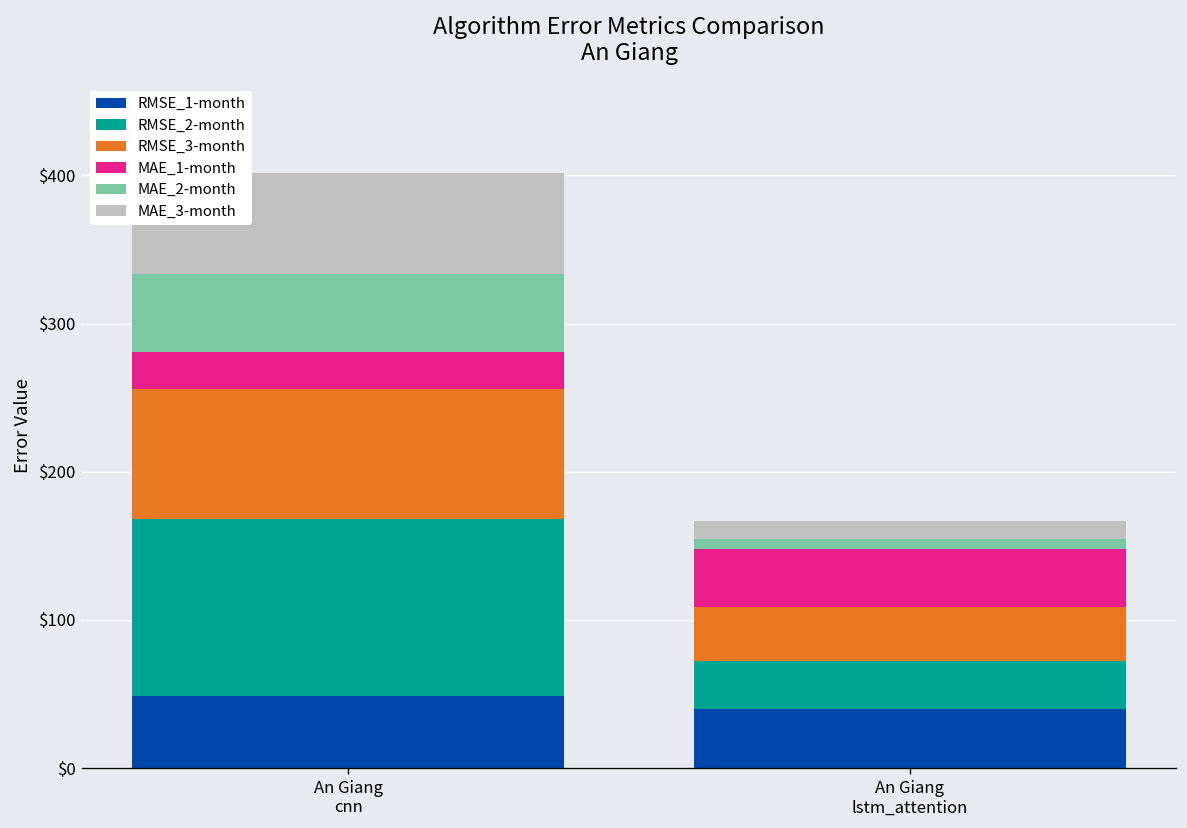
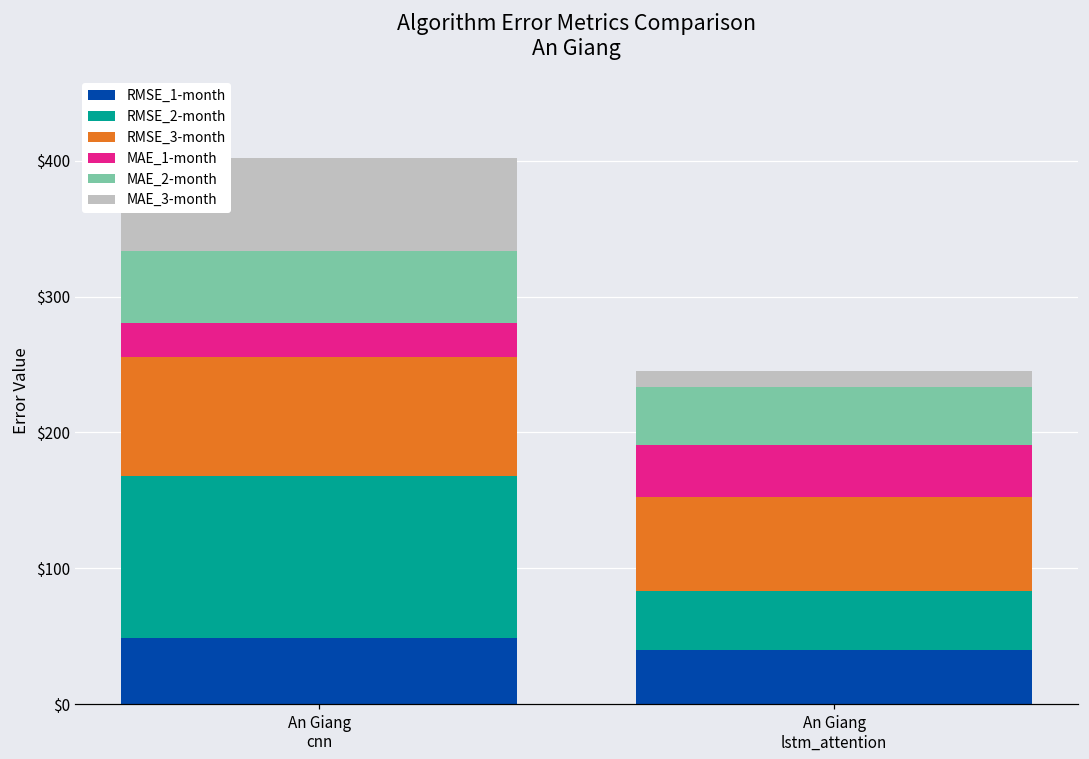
RMSE_2-month, An Giang lstm_attention: $32 -> $43
RMSE_3-month, An Giang lstm_attention: $37 -> $69
MAE_2-month, An Giang lstm_attention: $7 -> $42
